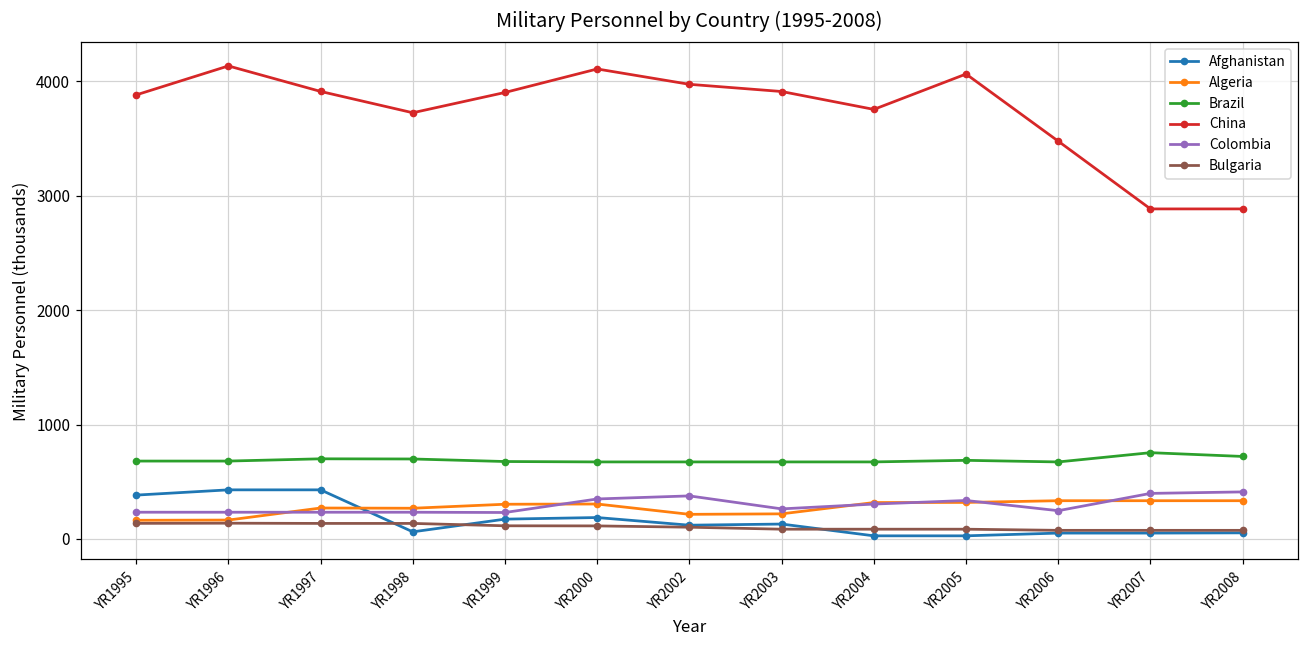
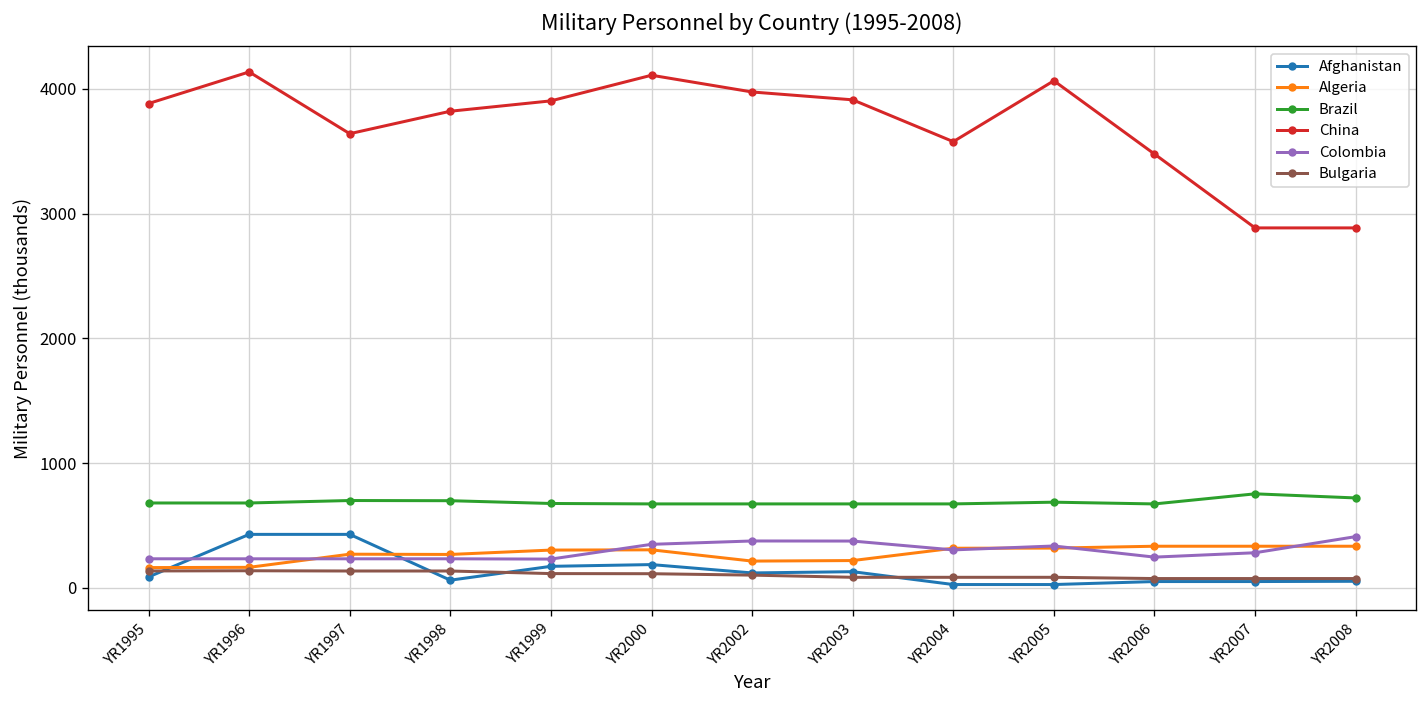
Afghanistan, YR1995: 380 -> 90
China, YR1997: 3910 -> 3640
China, YR1998: 3730 -> 3820
Colombia, YR2003: 260 -> 380
China, YR2004: 3760 -> 3580
Colombia, YR2007: 400 -> 280
